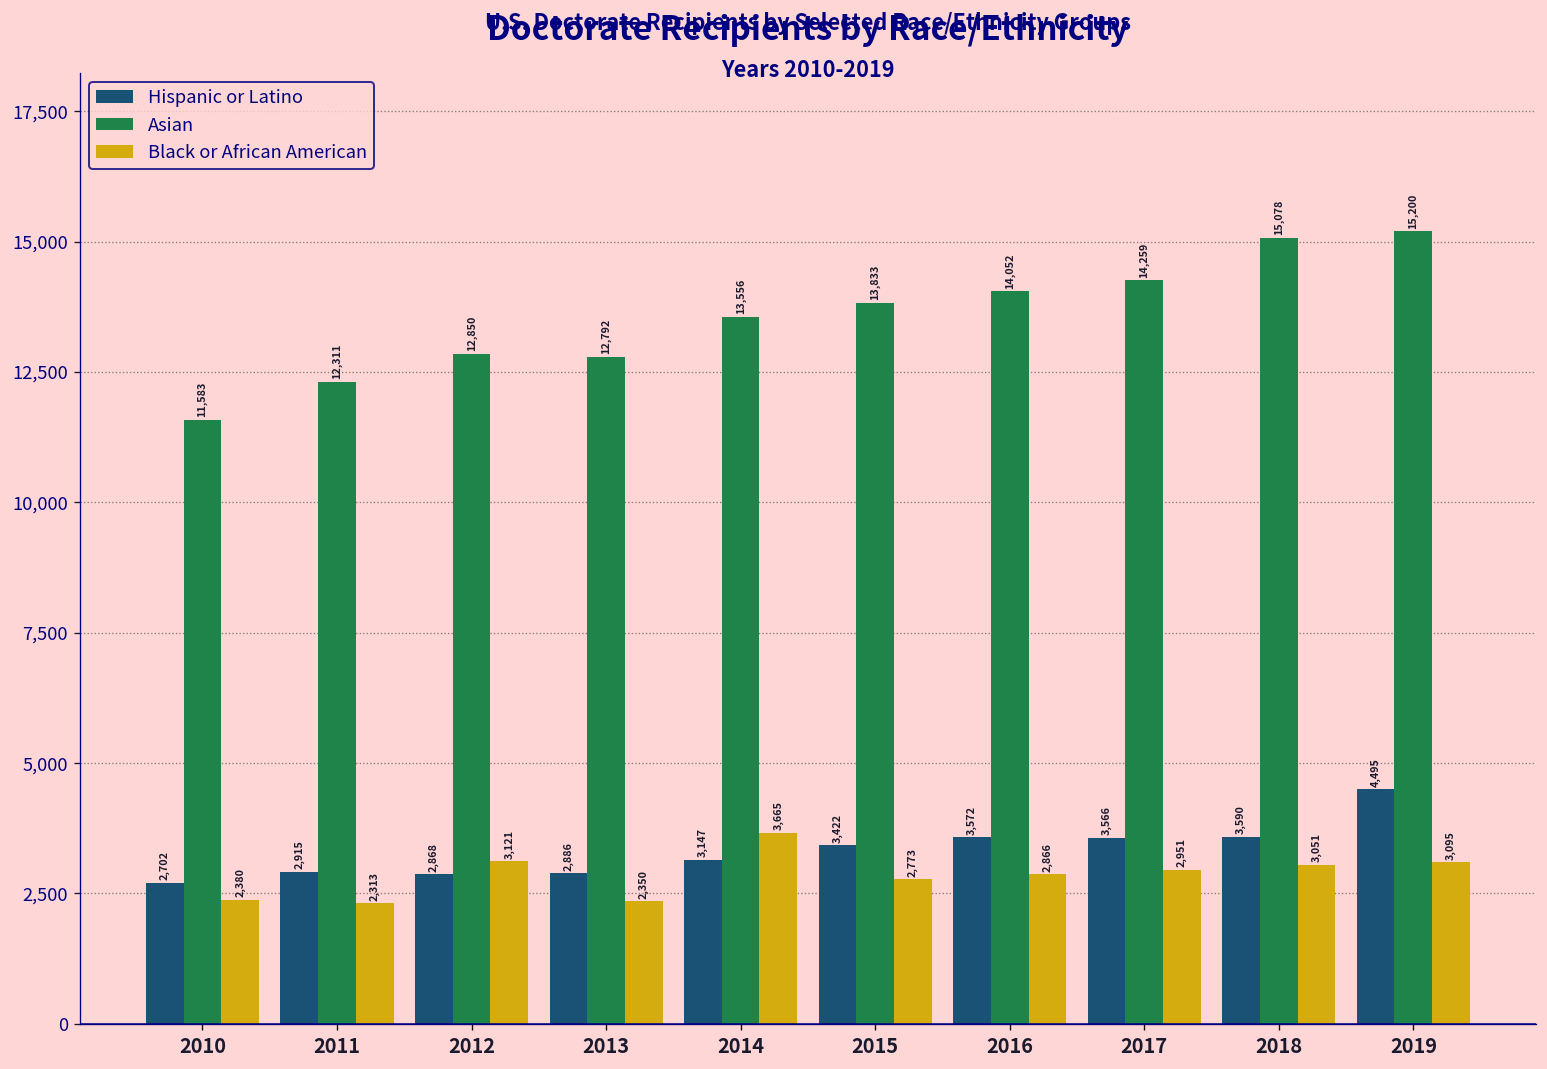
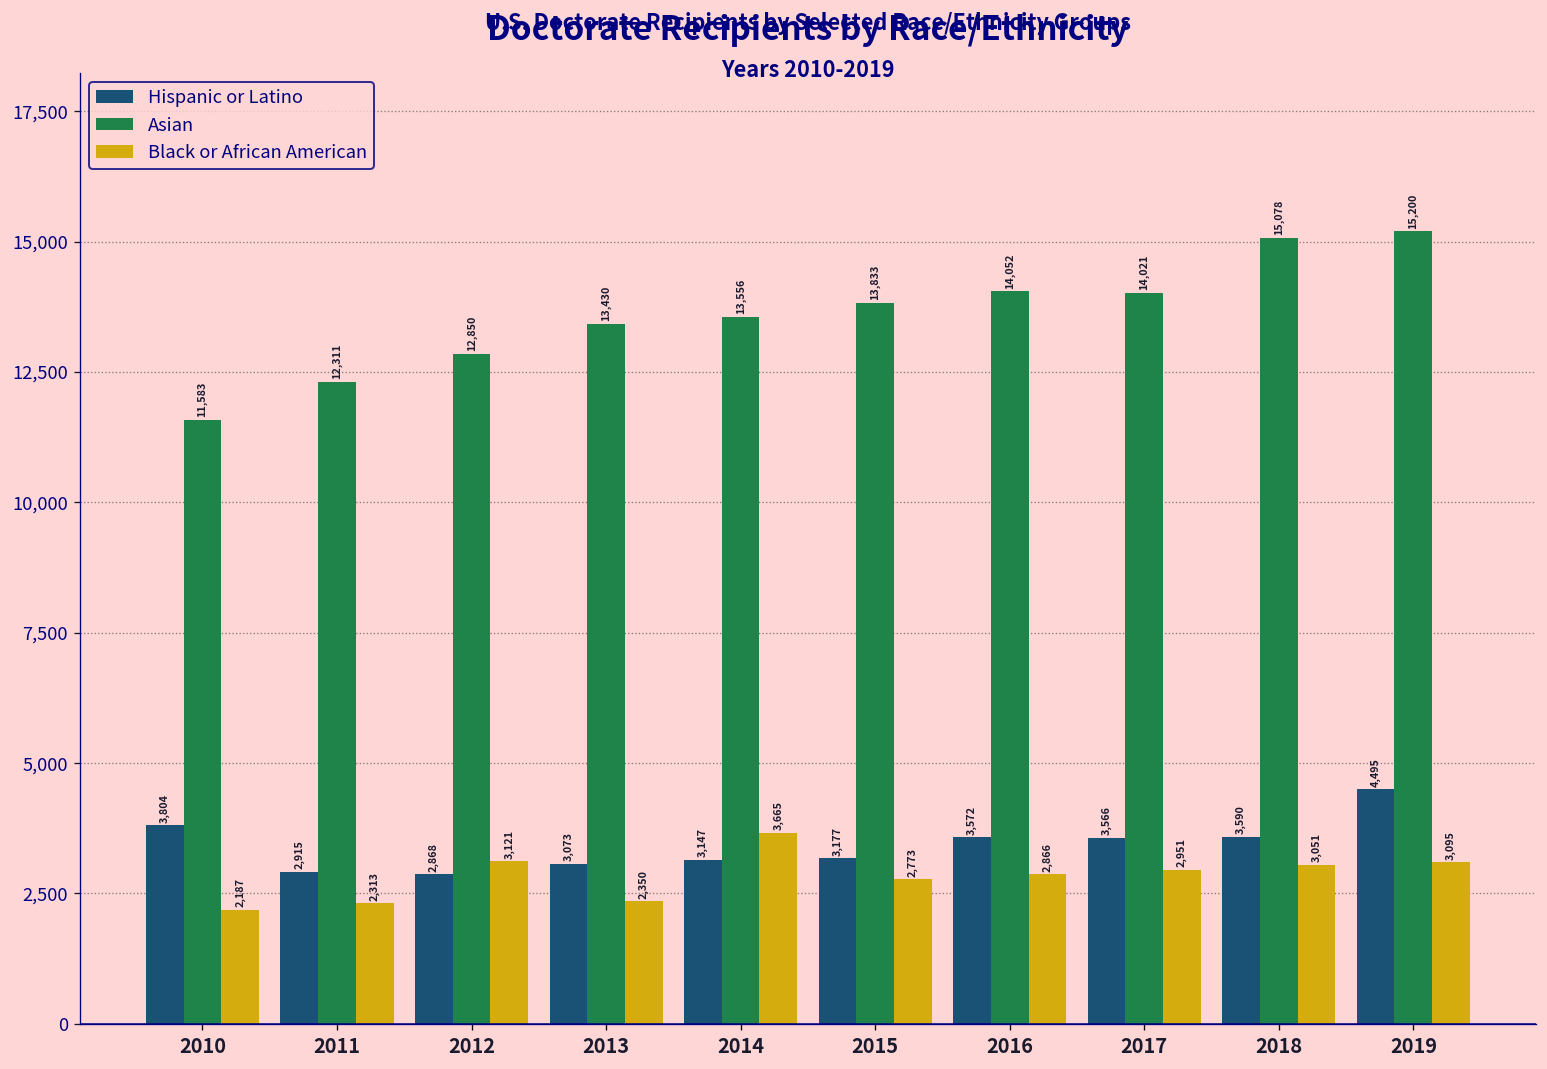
Hispanic or Latino, 2010: 2,702 -> 3,804
Black or African American, 2010: 2,380 -> 2,187
Hispanic or Latino, 2013: 2,886 -> 3,073
Asian, 2013: 12,792 -> 13,430
Hispanic or Latino, 2015: 3,422 -> 3,177
Asian, 2017: 14,259 -> 14,021
